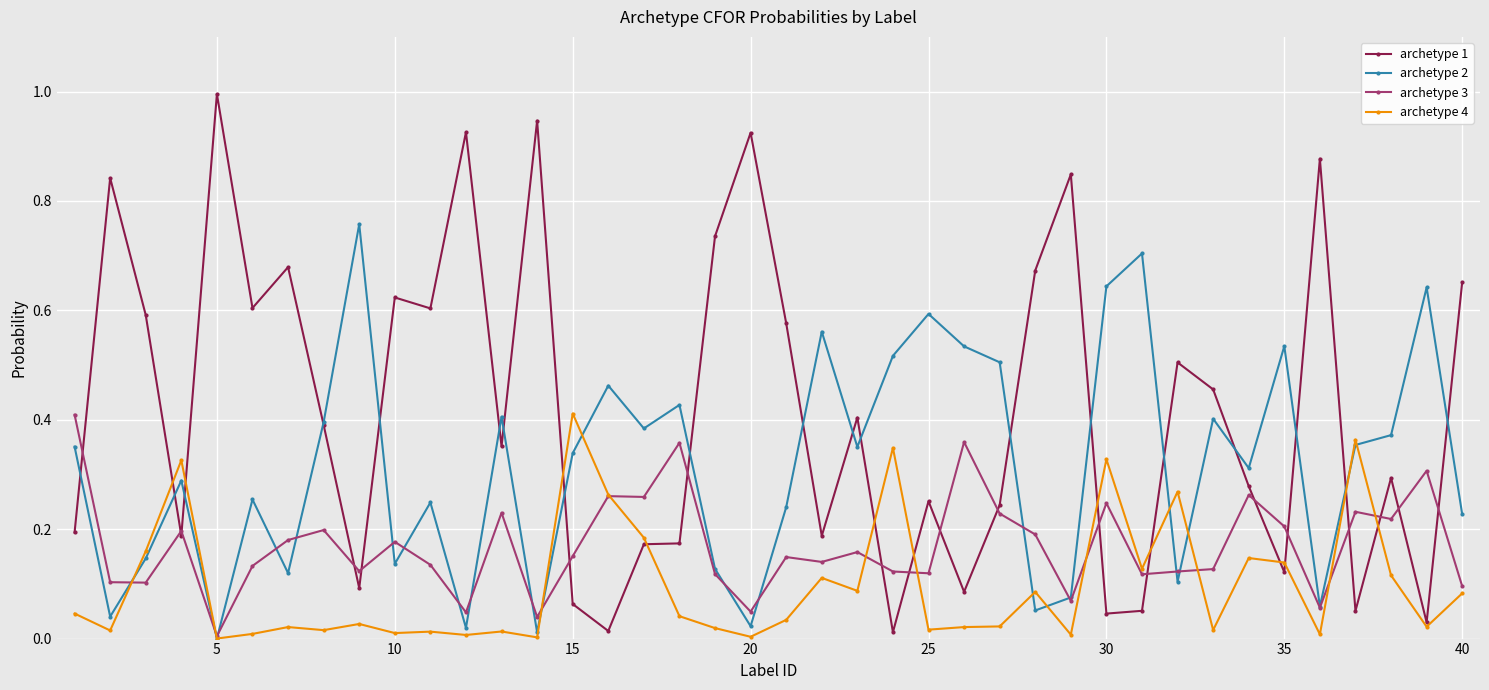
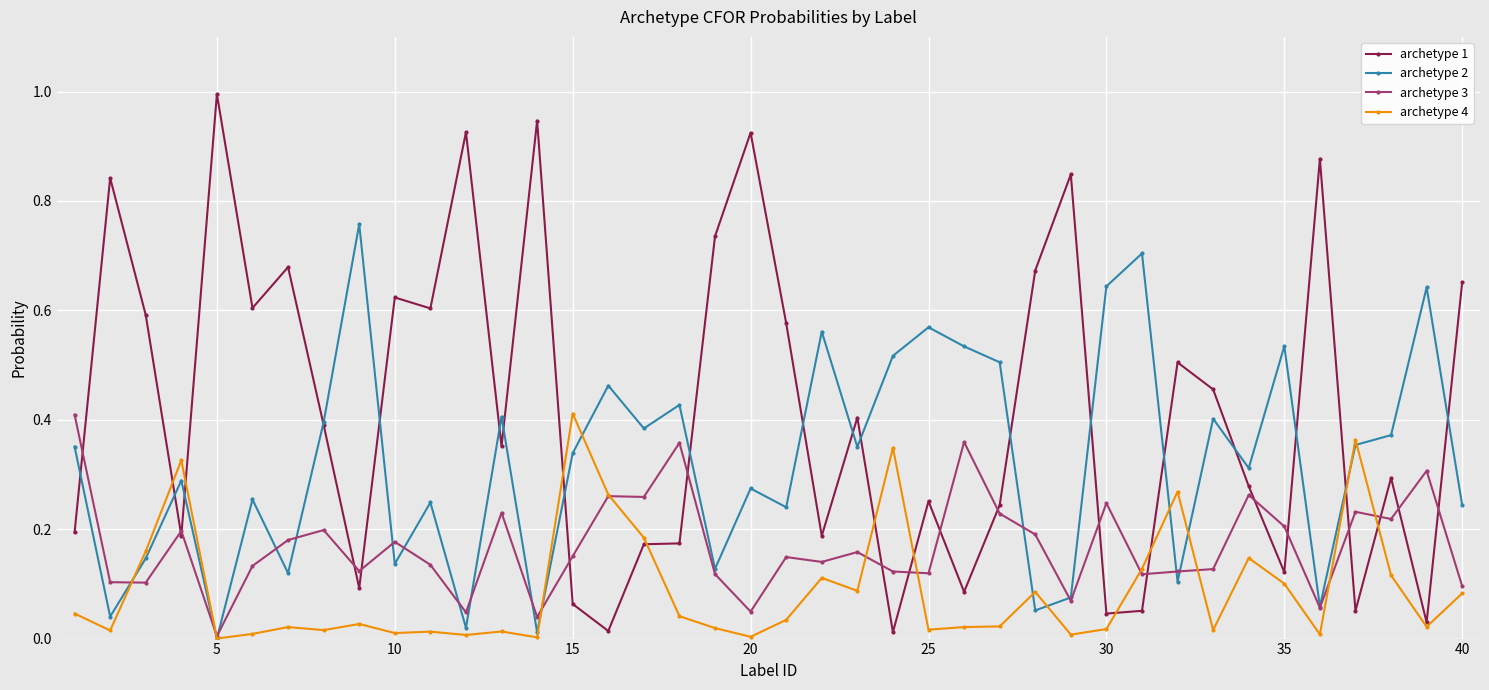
archetype 2, 20: 0.02 -> 0.27
archetype 2, 25: 0.59 -> 0.57
archetype 4, 30: 0.33 -> 0.02
archetype 4, 35: 0.14 -> 0.10
archetype 2, 40: 0.23 -> 0.24
